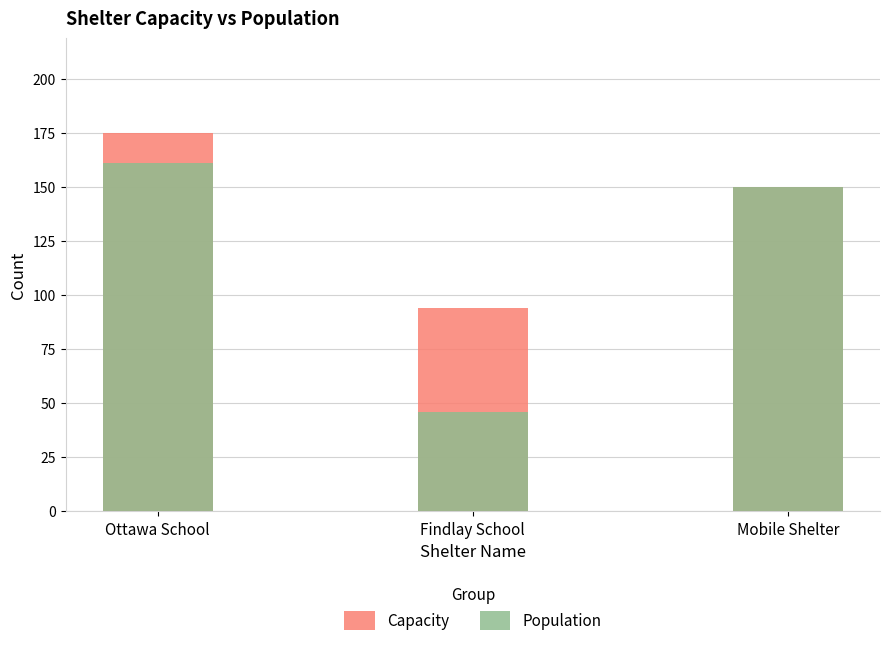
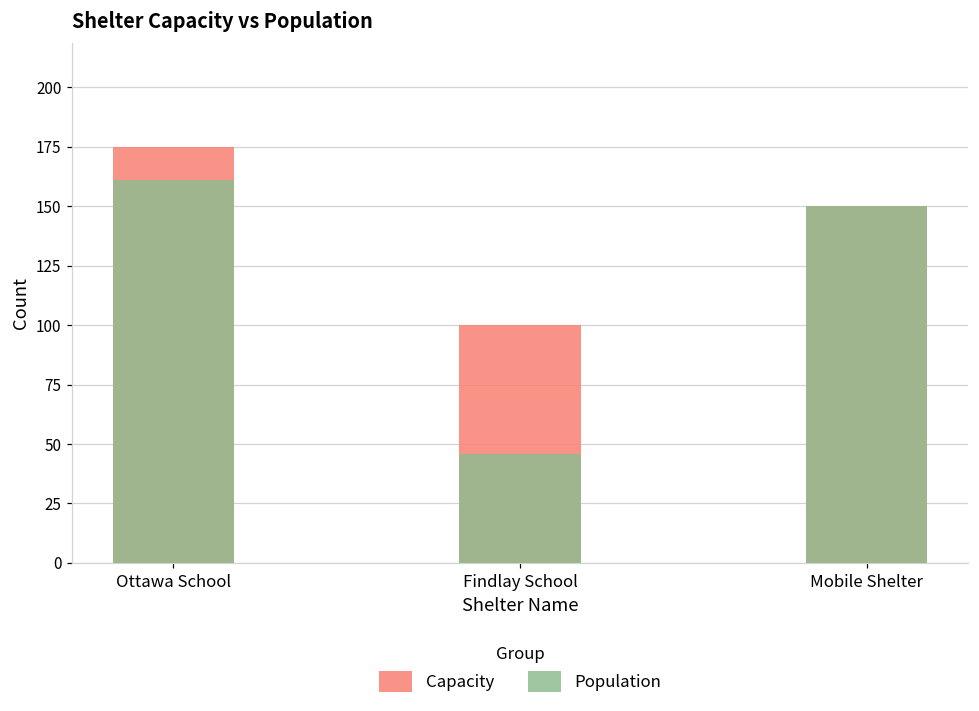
Capacity, Findlay School: 94 -> 100
